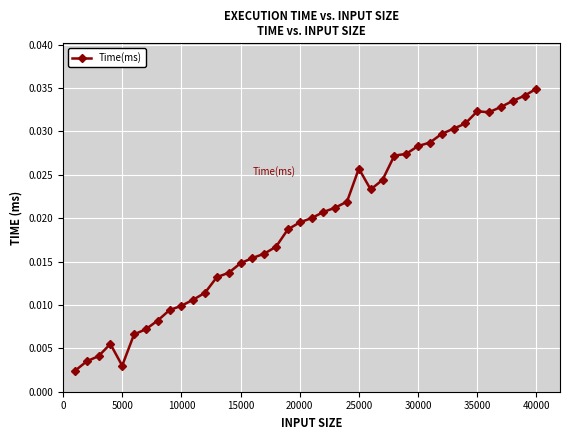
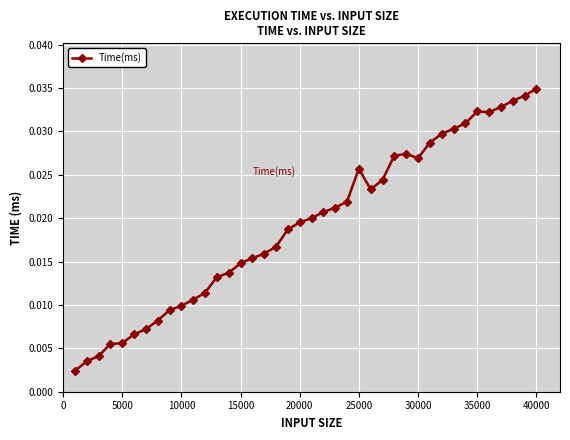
5000: 0.003 -> 0.006
30000: 0.028 -> 0.027
